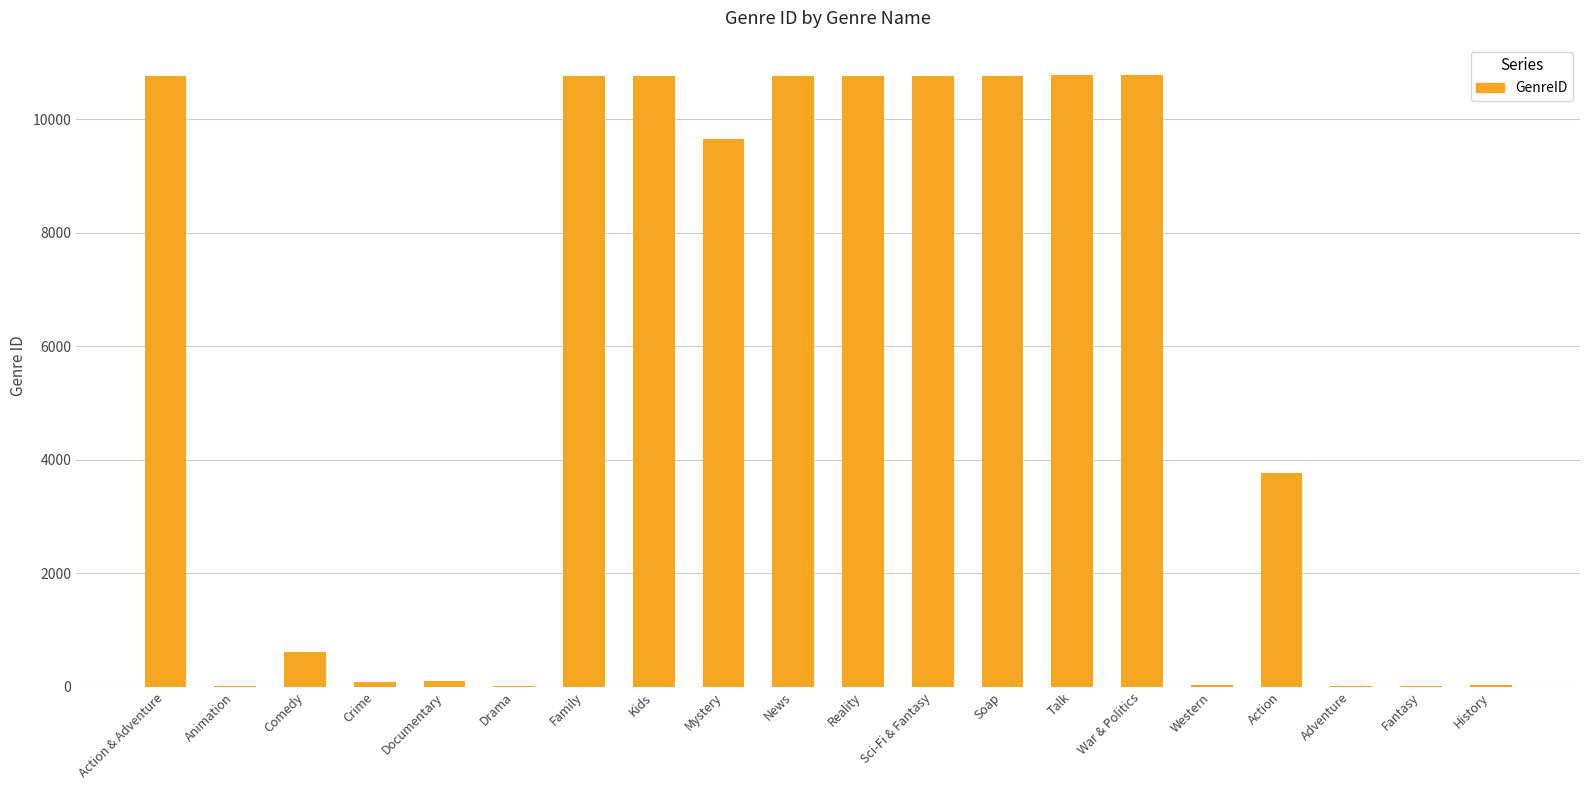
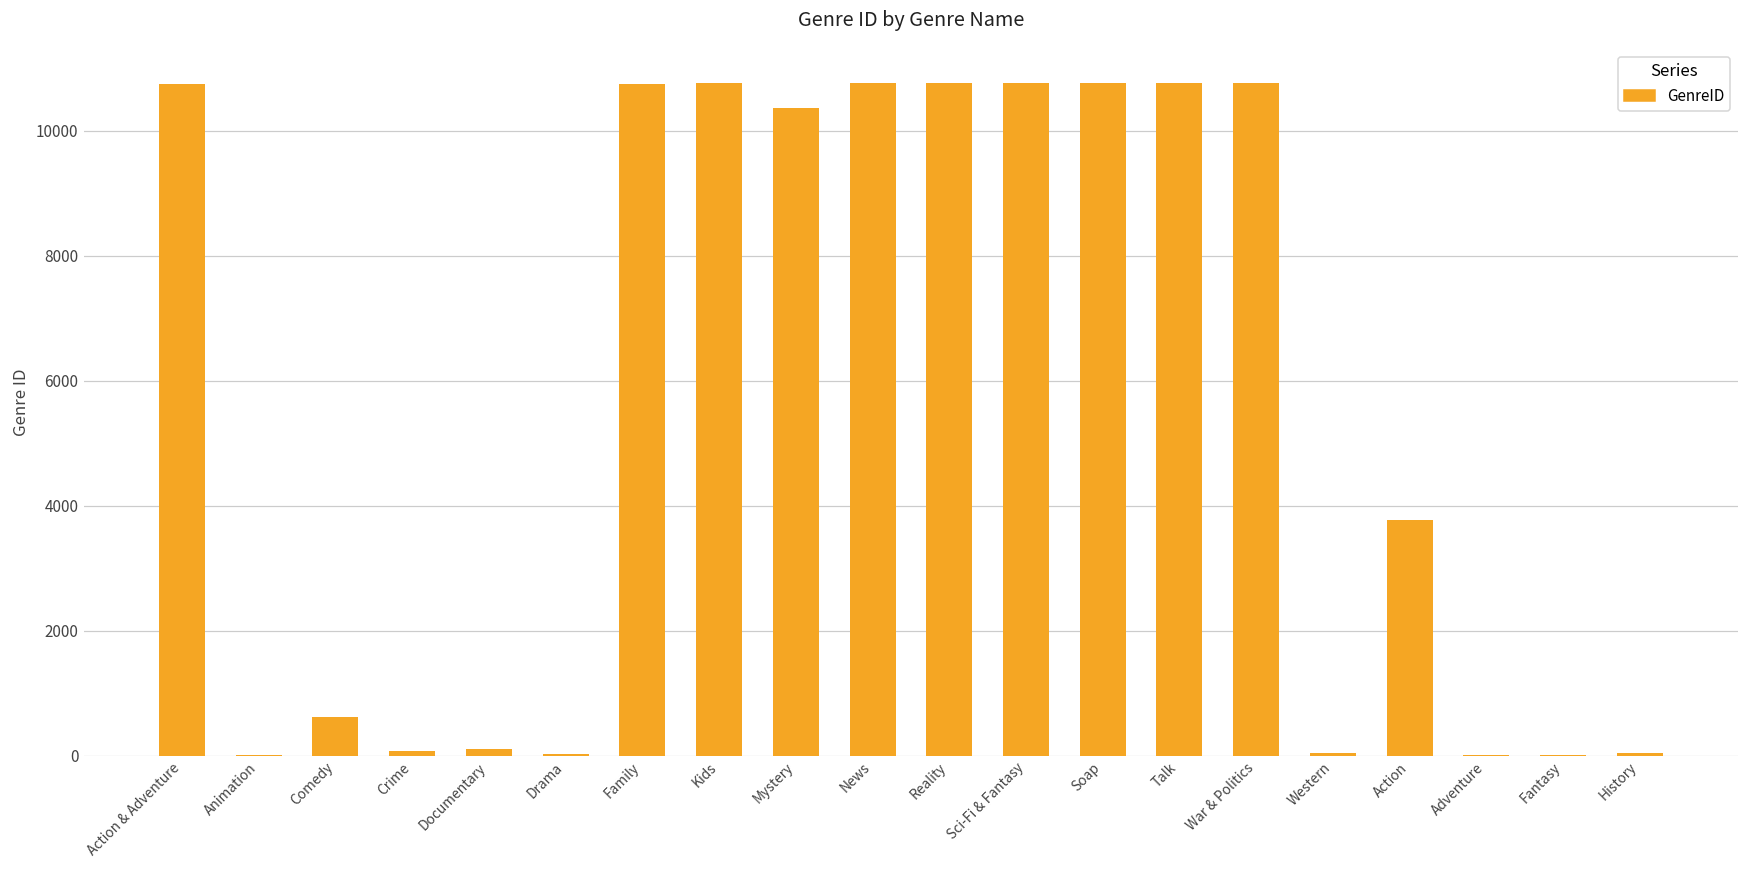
Mystery: 9600 -> 10400
